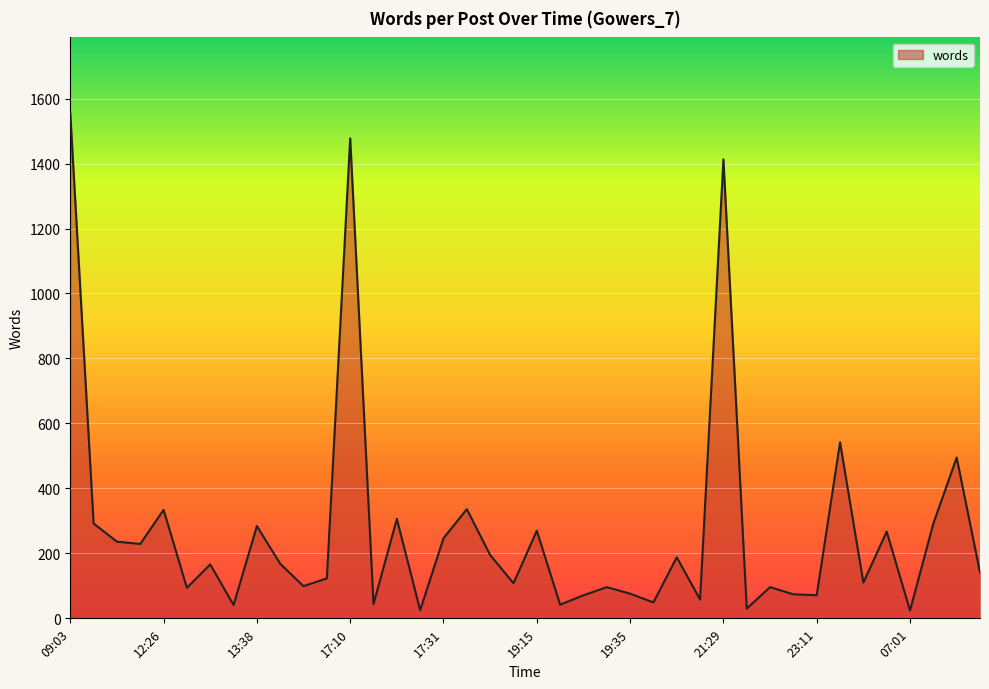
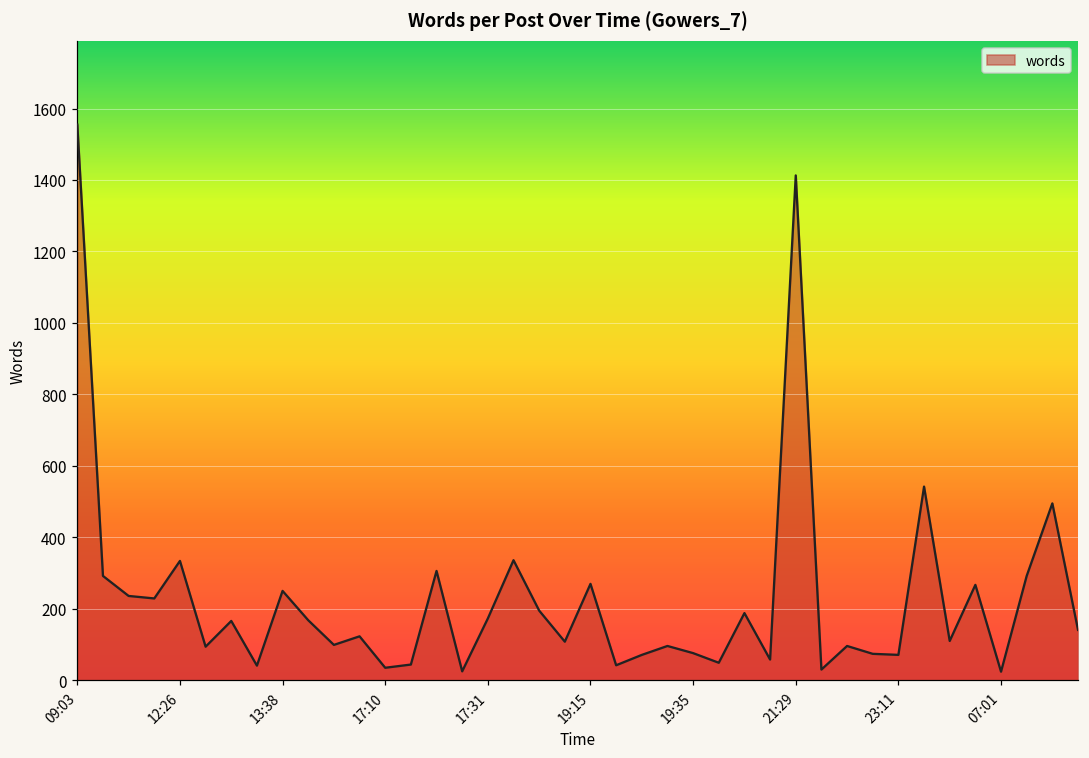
13:38: 280 -> 250
17:10: 1480 -> 40
17:31: 250 -> 170
